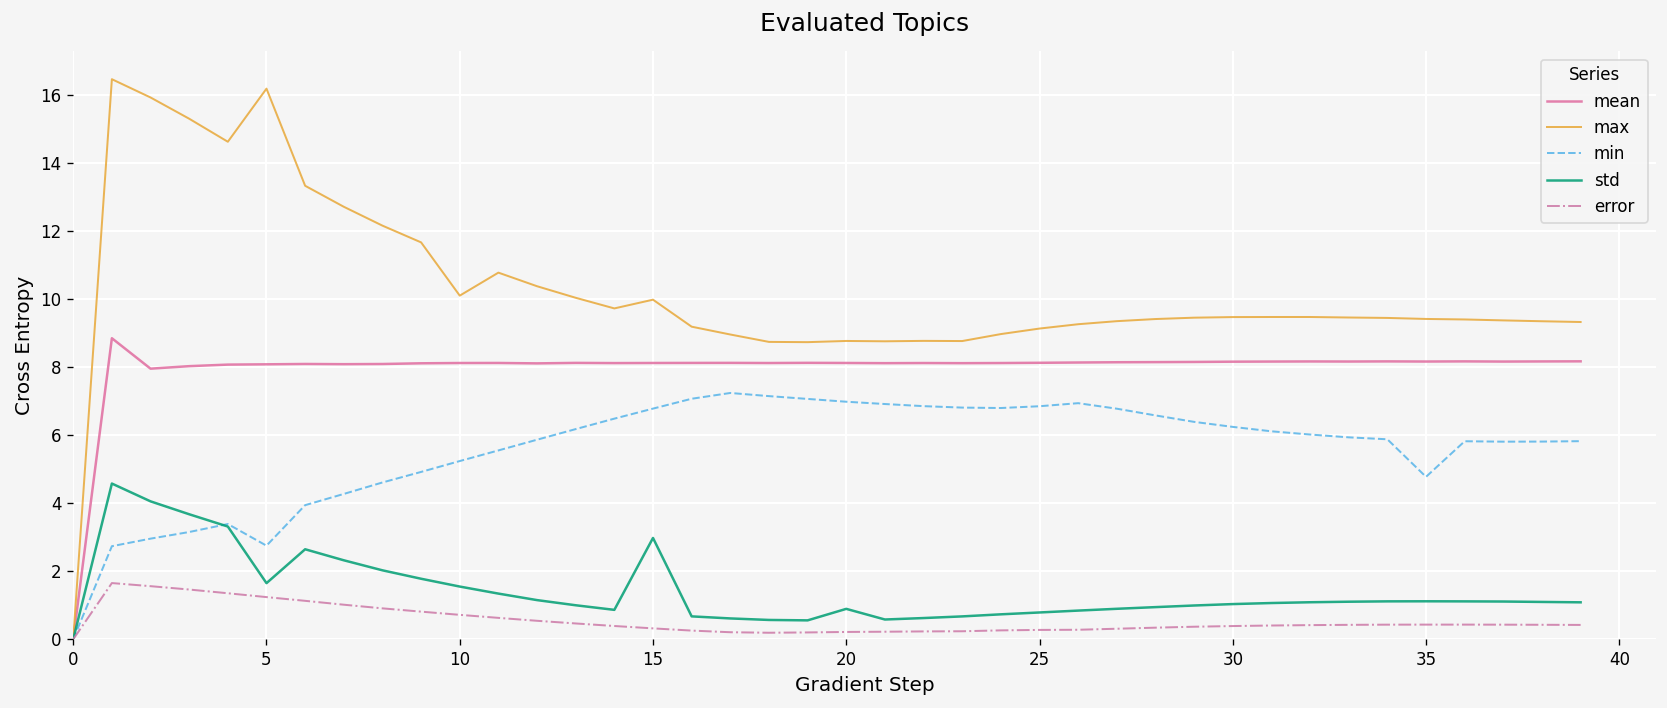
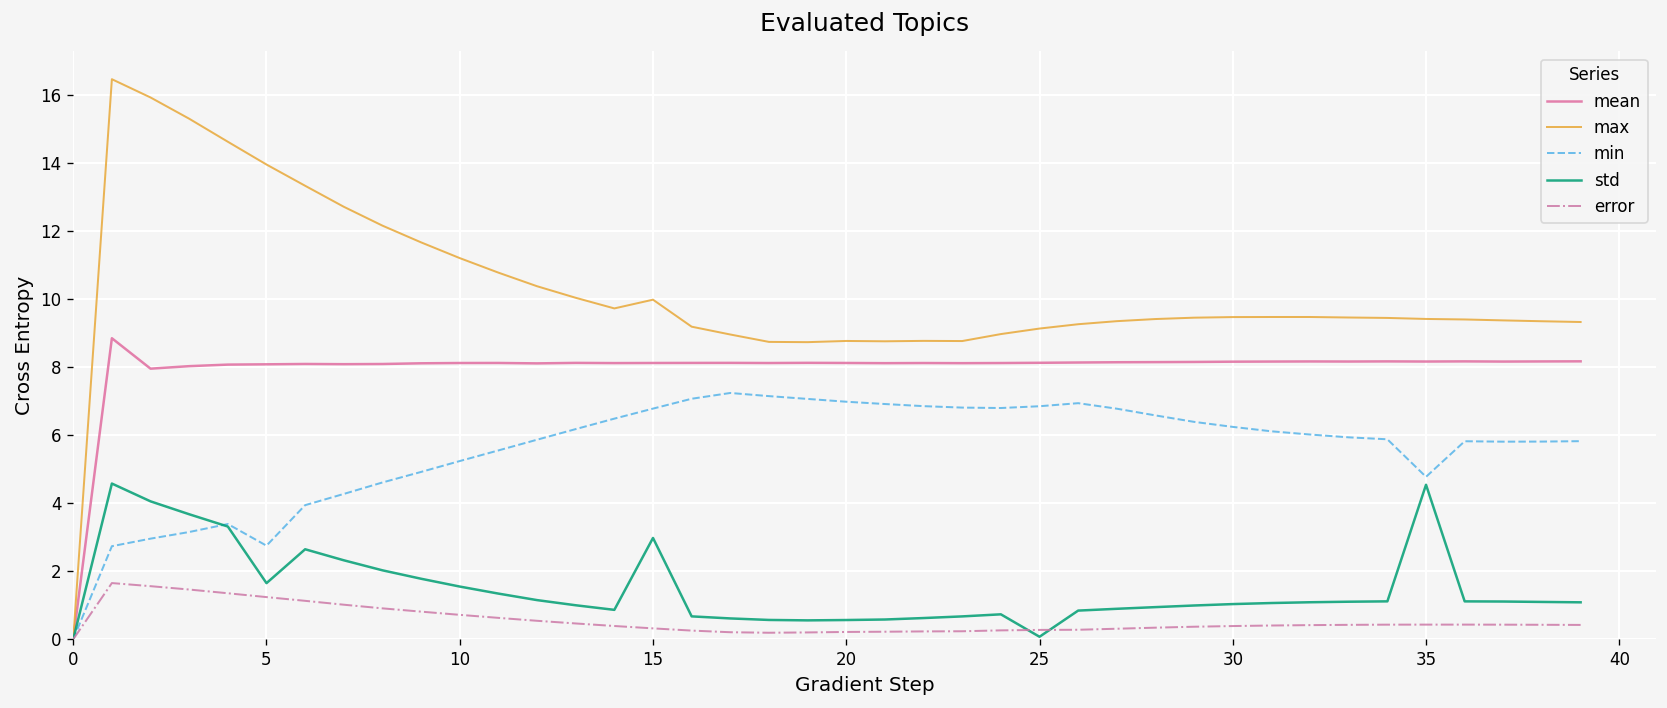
max, 5: 16.2 -> 14.0
max, 10: 10.1 -> 11.2
std, 20: 0.9 -> 0.6
std, 25: 0.8 -> 0.1
std, 35: 1.1 -> 4.5
